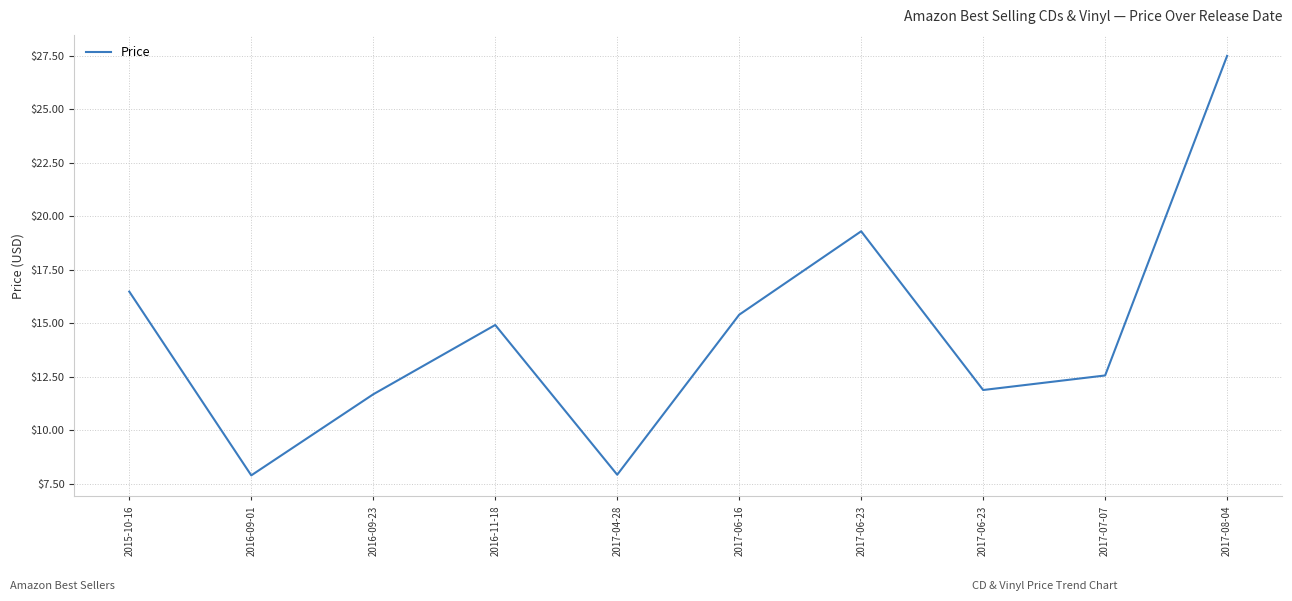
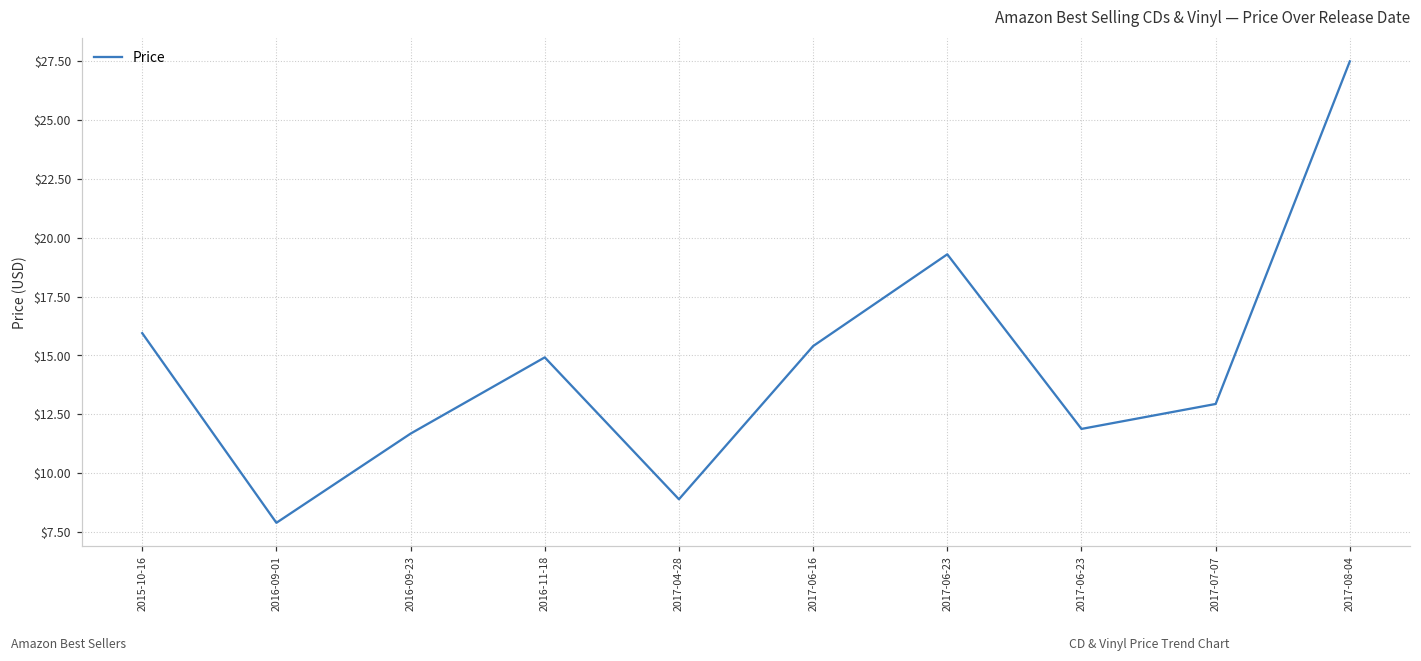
2015-10-16: $16.5 -> $16.0
2017-04-28: $7.9 -> $8.9
2017-07-07: $12.6 -> $12.9
